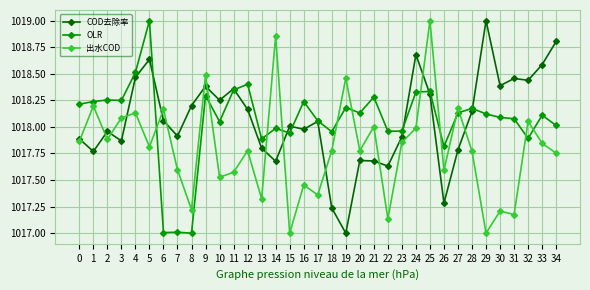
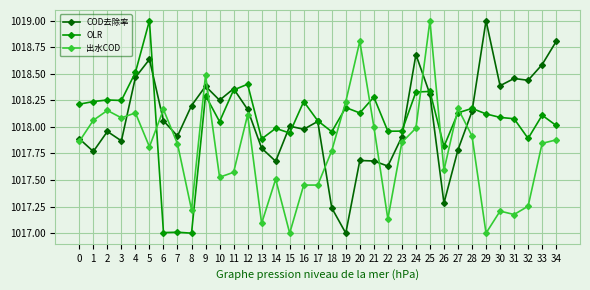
出水COD, 1: 1018.20 -> 1018.06
出水COD, 2: 1017.88 -> 1018.15
出水COD, 7: 1017.60 -> 1017.84
出水COD, 12: 1017.78 -> 1018.11
出水COD, 13: 1017.32 -> 1017.09
出水COD, 14: 1018.86 -> 1017.51
出水COD, 17: 1017.36 -> 1017.45
出水COD, 19: 1018.46 -> 1018.24
出水COD, 20: 1017.78 -> 1018.81
出水COD, 28: 1017.77 -> 1017.91
出水COD, 32: 1018.05 -> 1017.25
出水COD, 34: 1017.75 -> 1017.88
